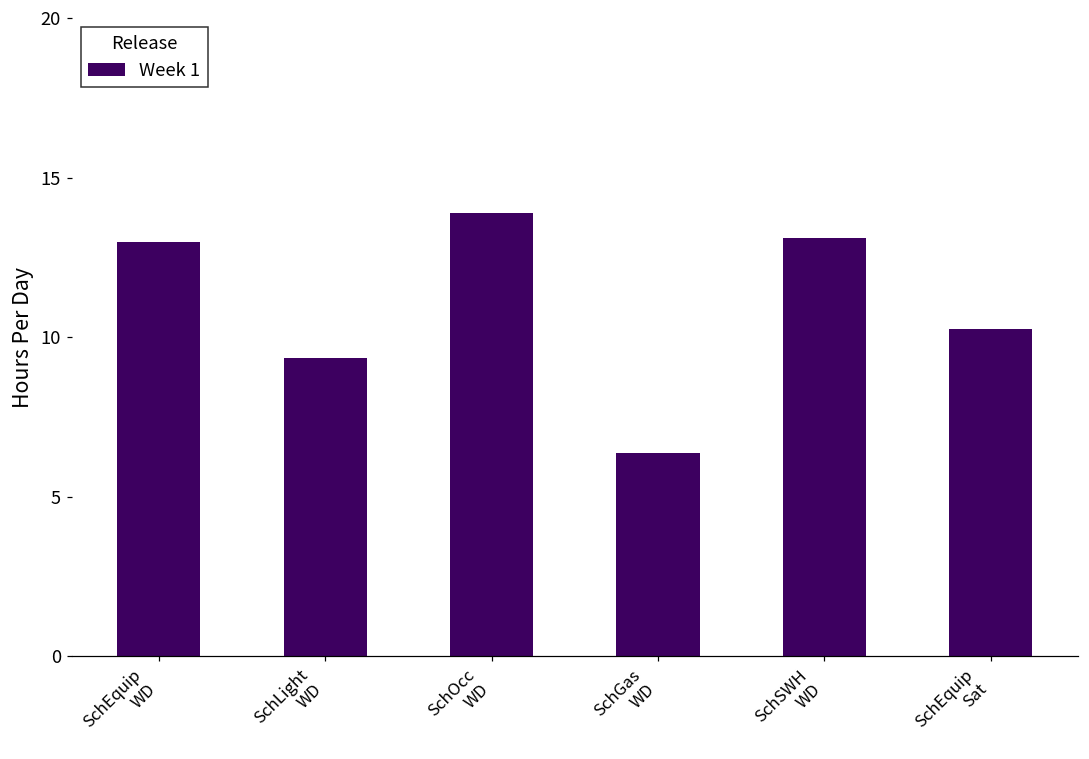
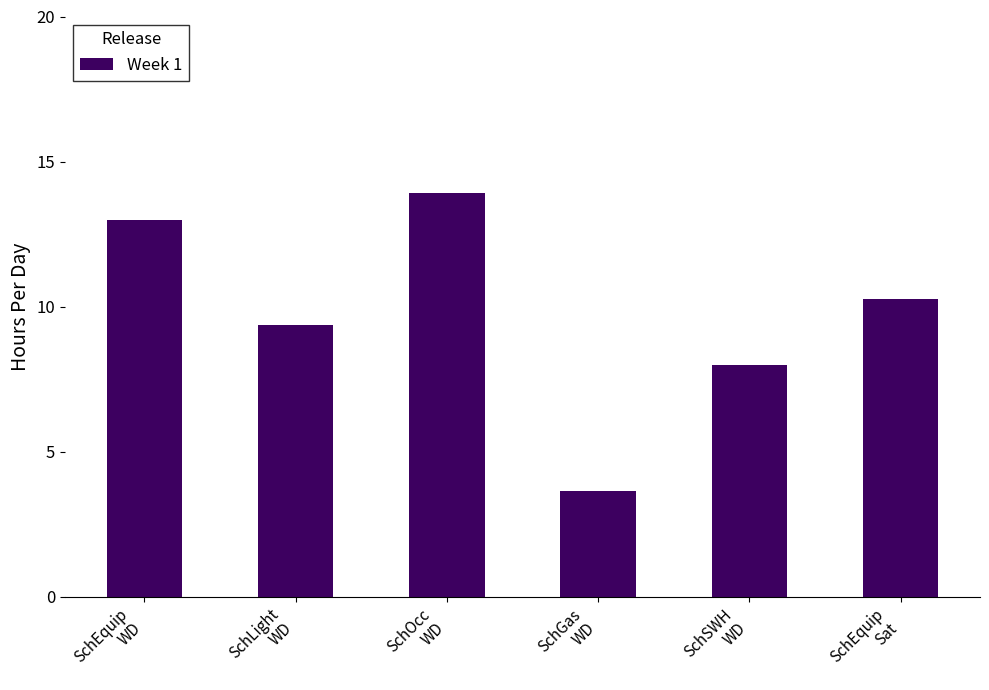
SchGas WD: 6.4 -> 3.7
SchSWH WD: 13.1 -> 8.0
